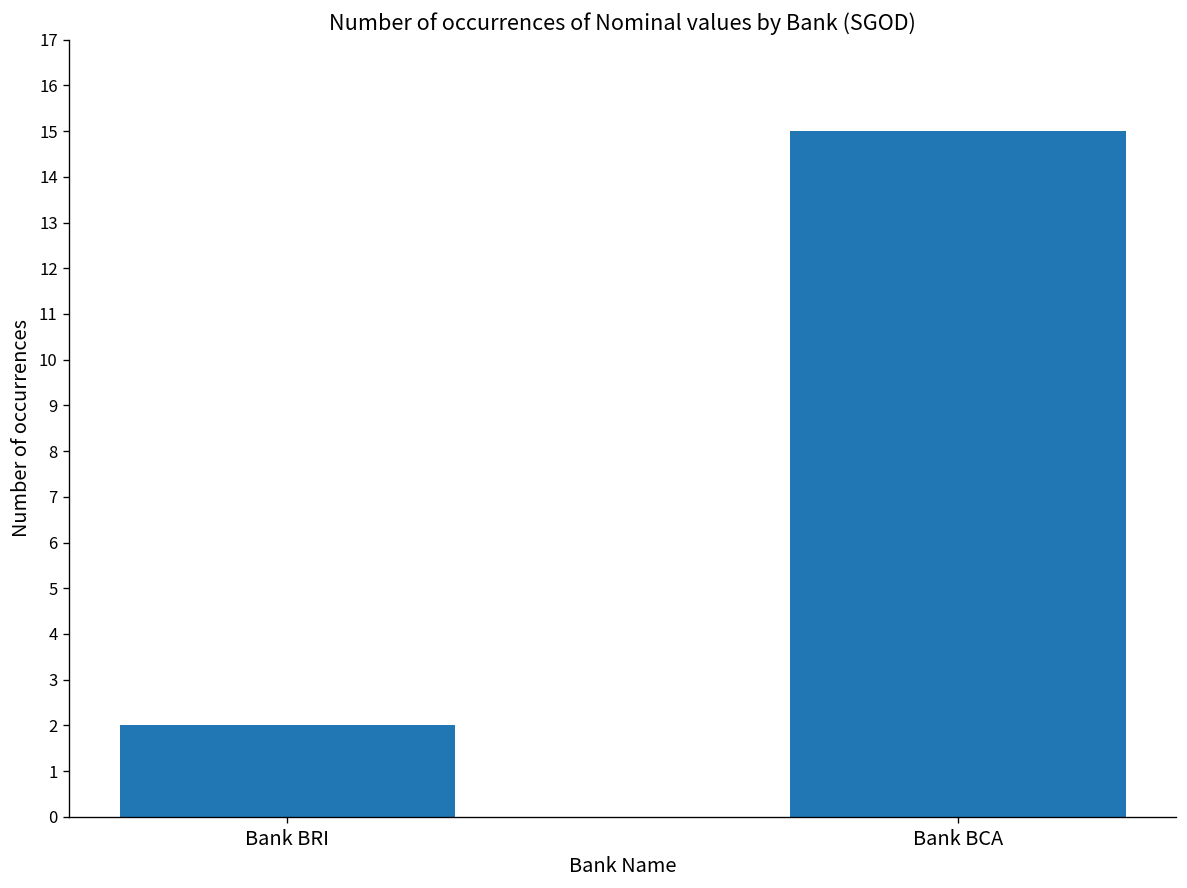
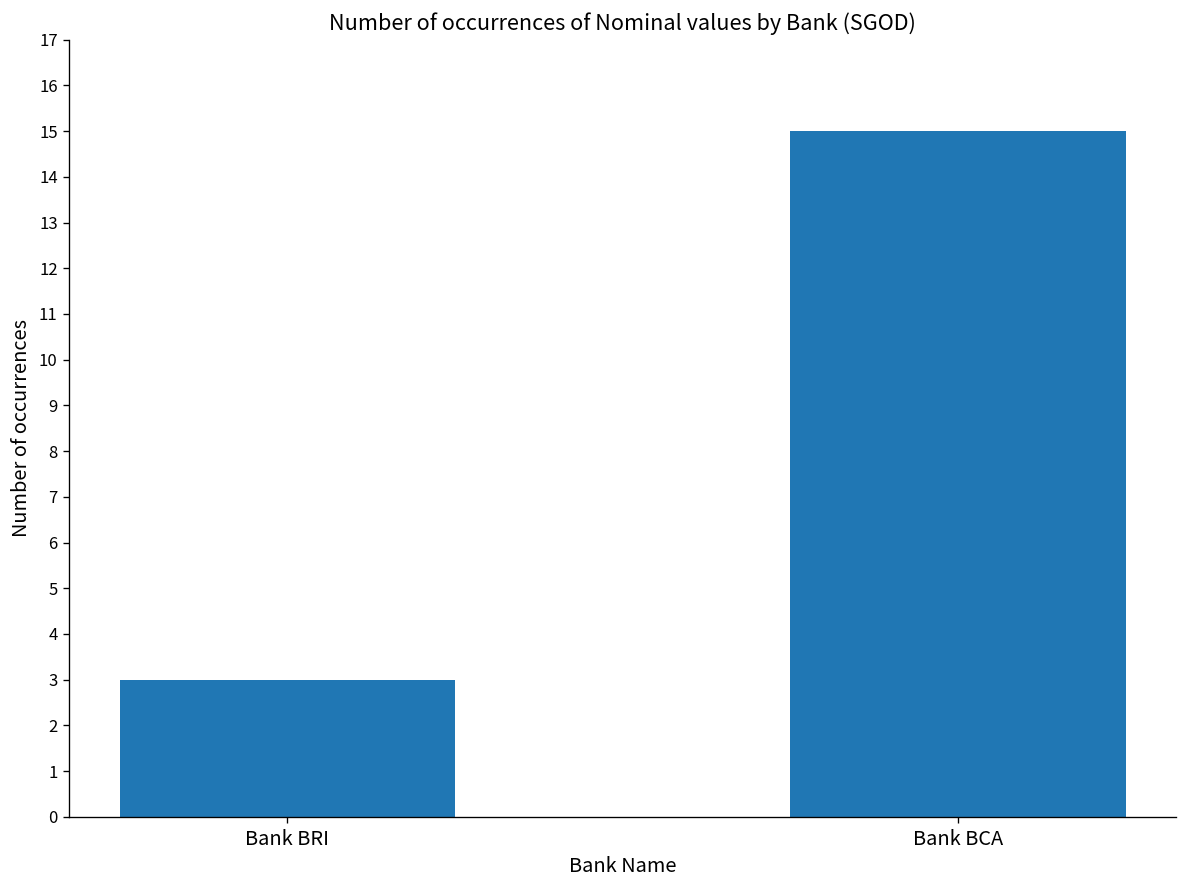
Bank BRI: 2 -> 3
